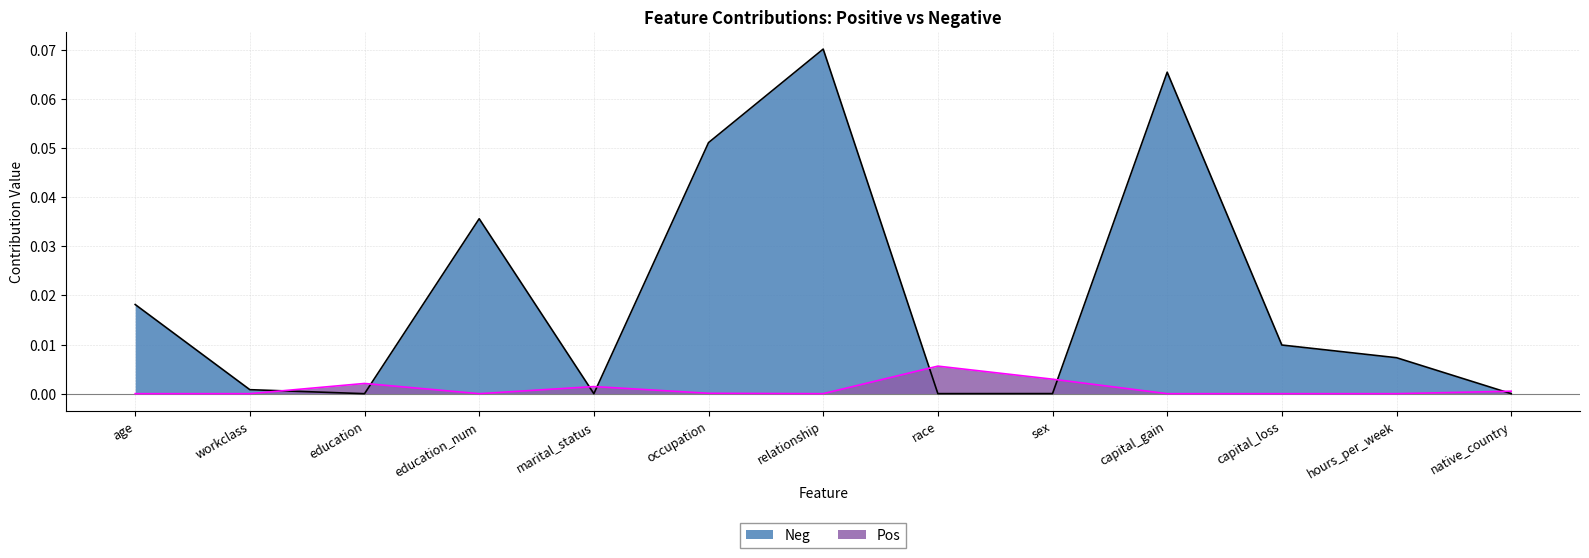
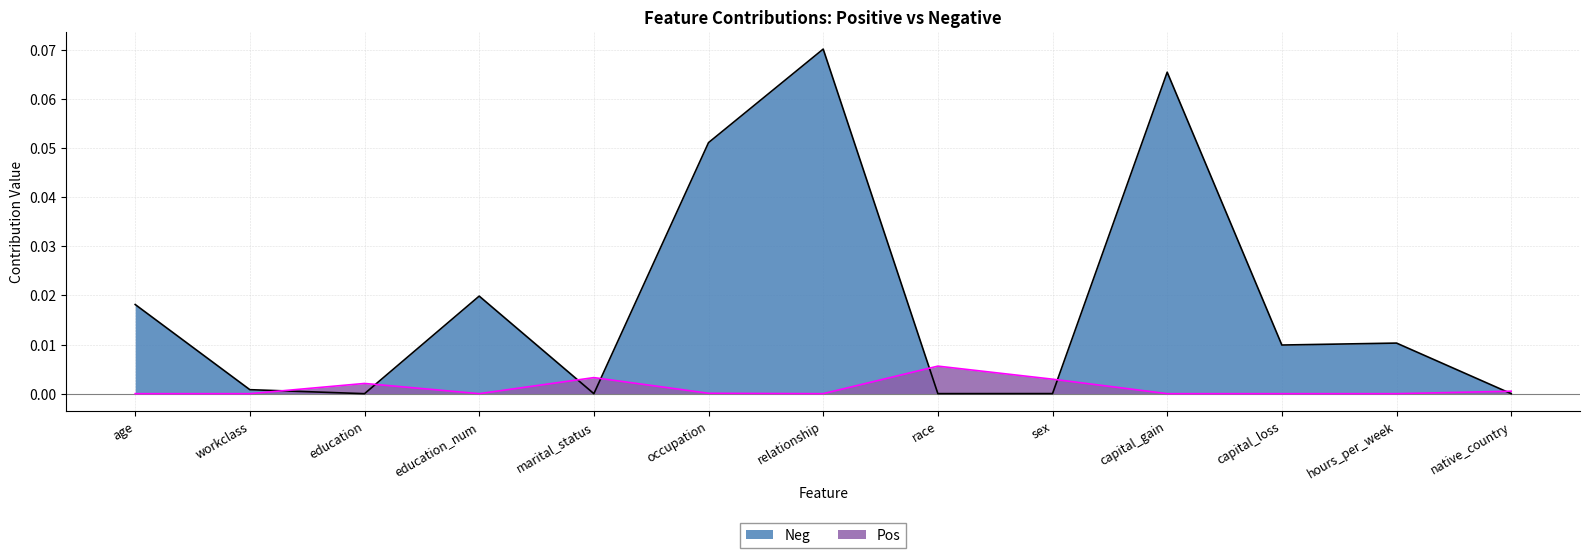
Neg, education_num: 0.036 -> 0.020
Pos, marital_status: 0.001 -> 0.003
Neg, hours_per_week: 0.007 -> 0.010
